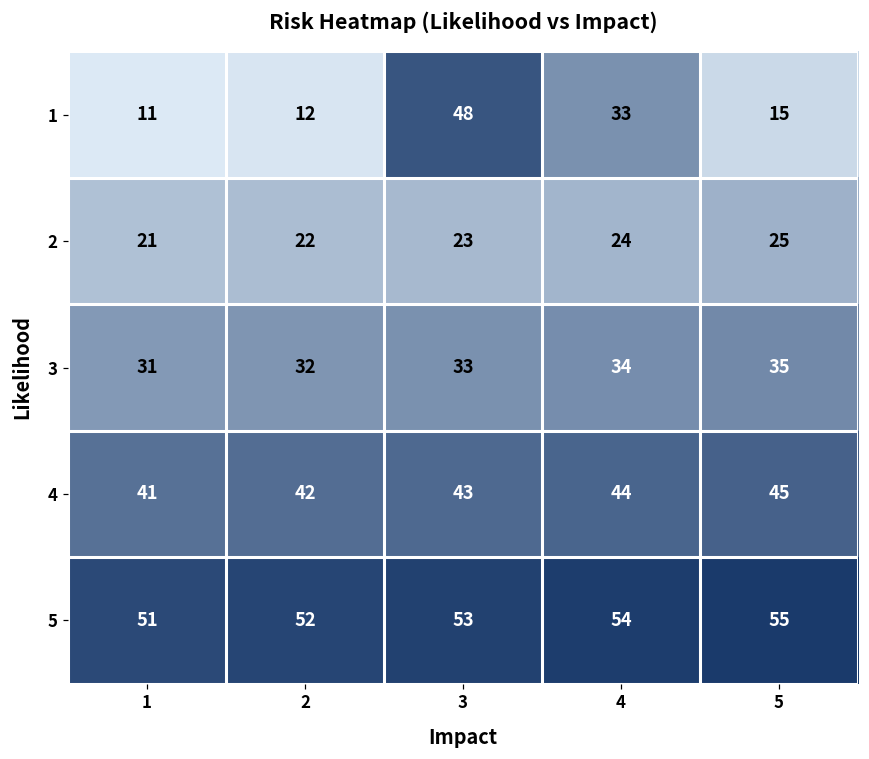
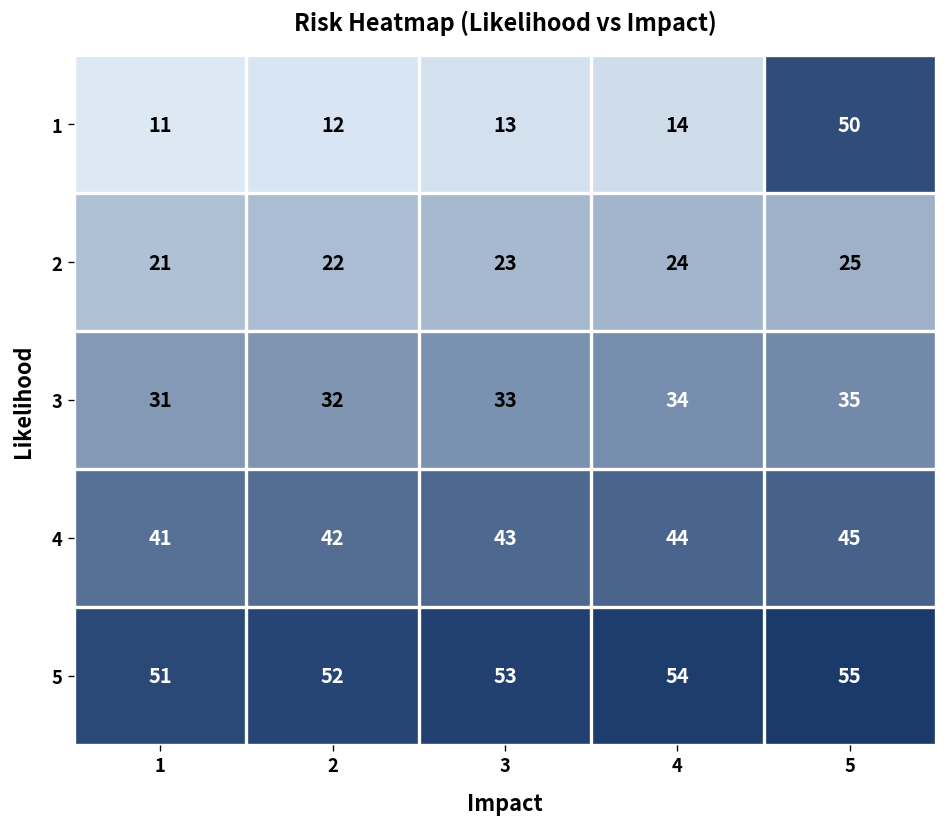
1, 3: 48 -> 13
1, 4: 33 -> 14
1, 5: 15 -> 50
